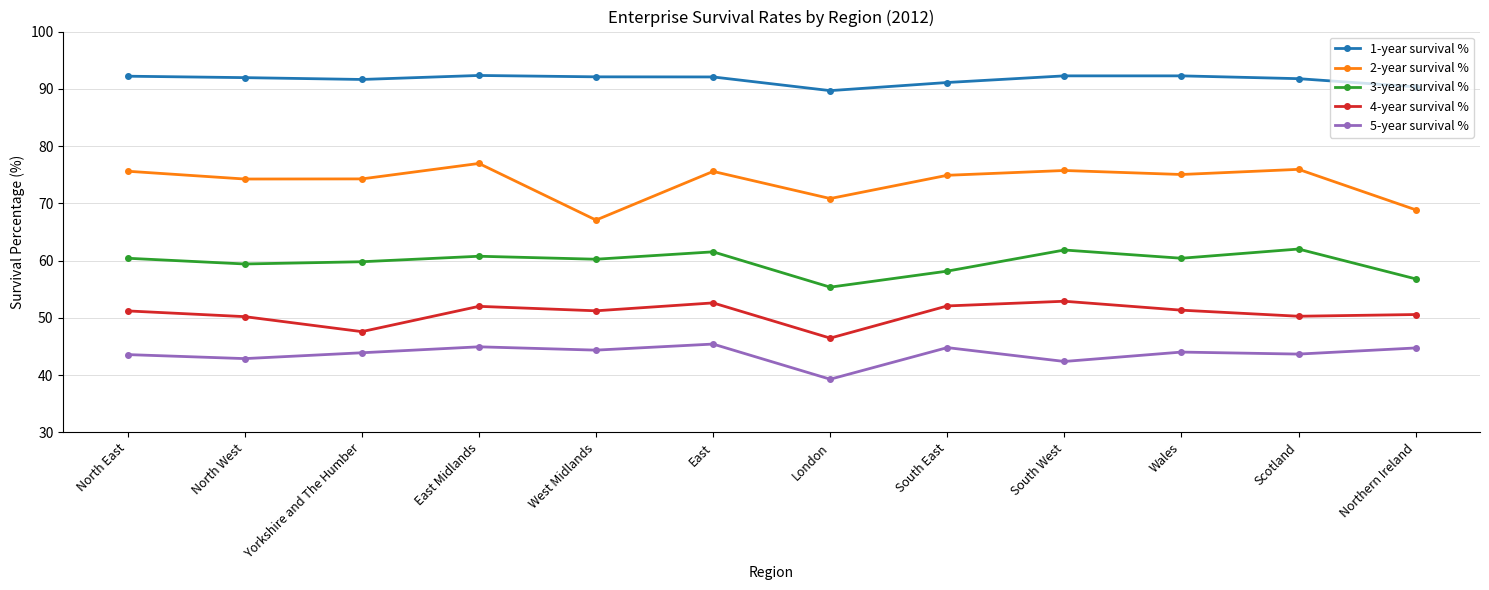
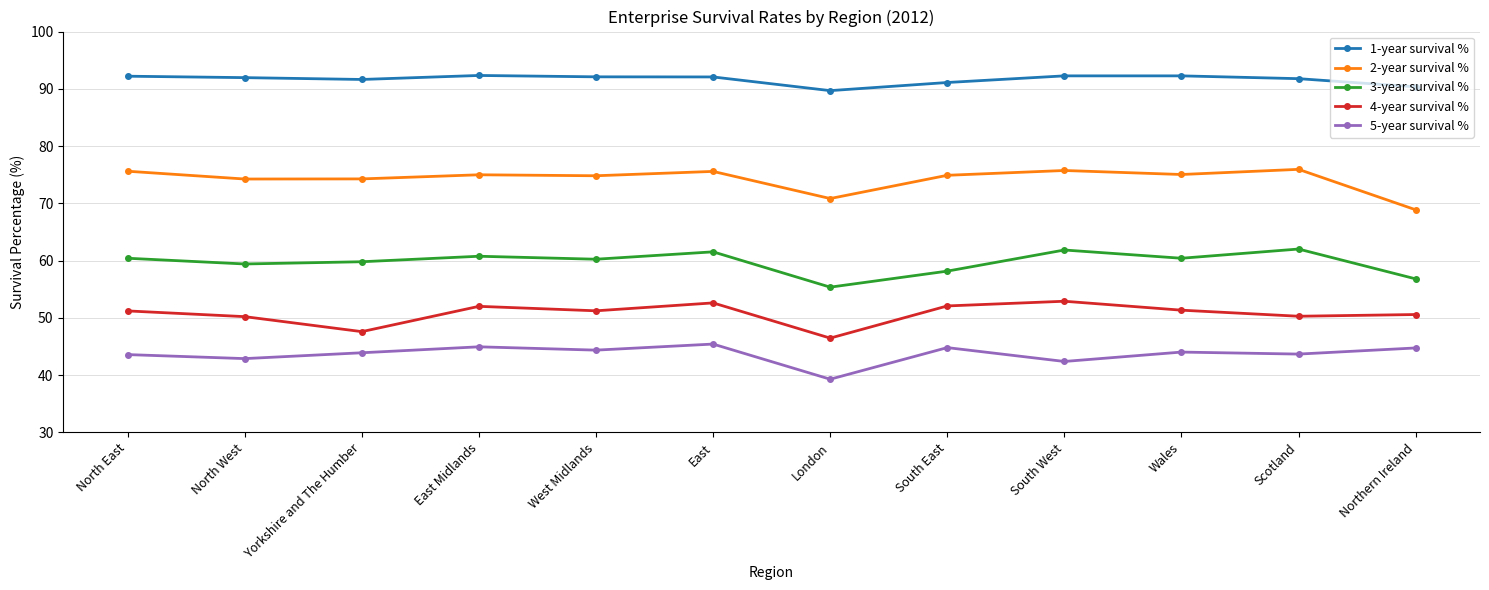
2-year survival %, East Midlands: 77 -> 75
2-year survival %, West Midlands: 67 -> 75
